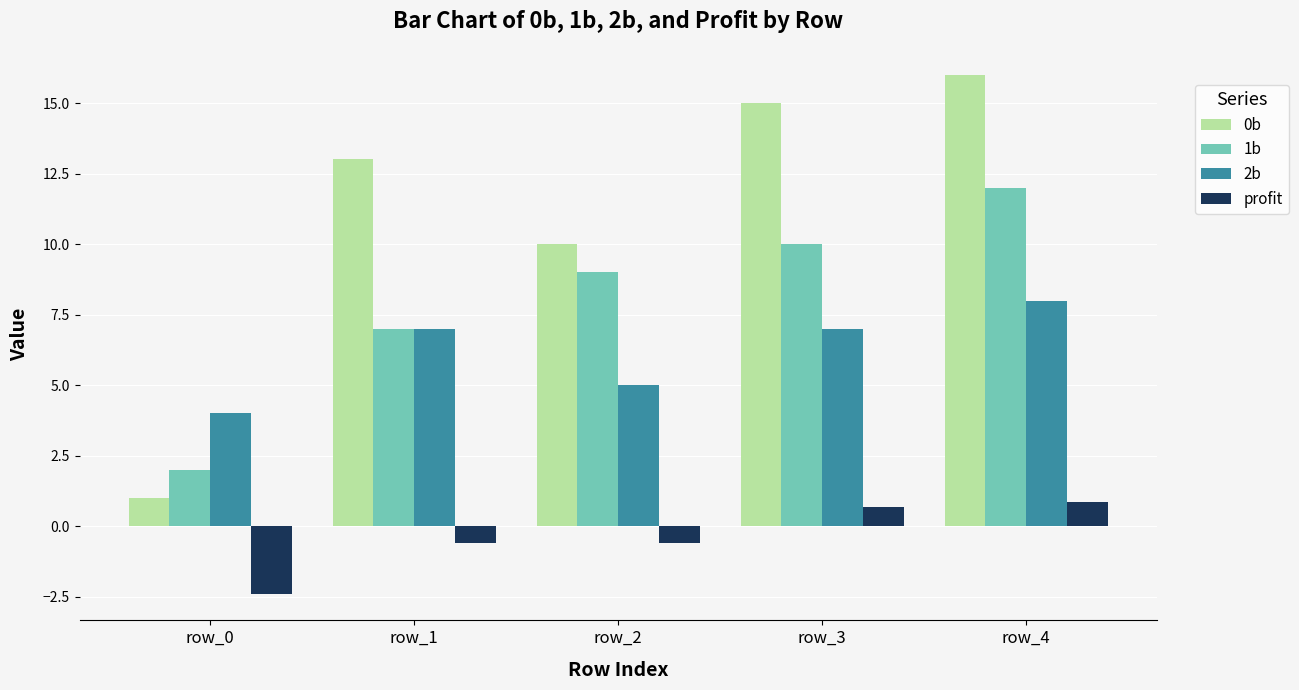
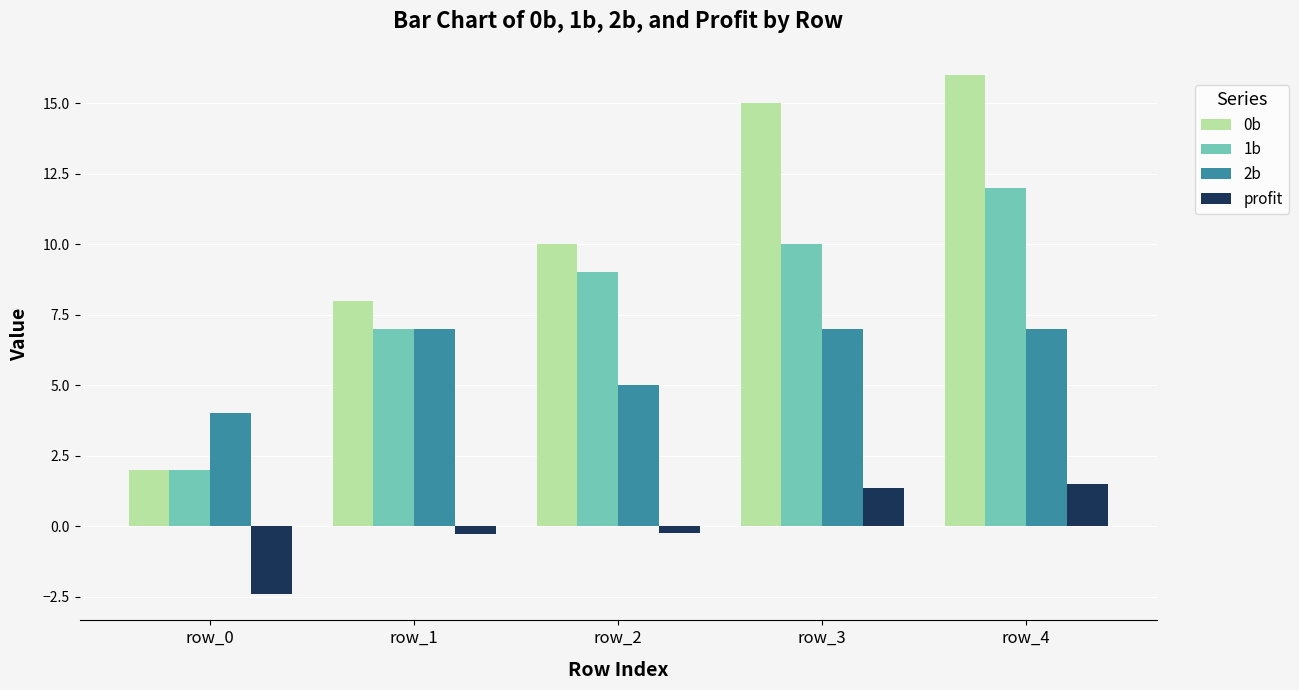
0b, row_0: 1 -> 2
0b, row_1: 13 -> 8
profit, row_1: -0.6 -> -0.3
profit, row_2: -0.6 -> -0.2
profit, row_3: 0.7 -> 1.4
2b, row_4: 8 -> 7
profit, row_4: 0.9 -> 1.5
